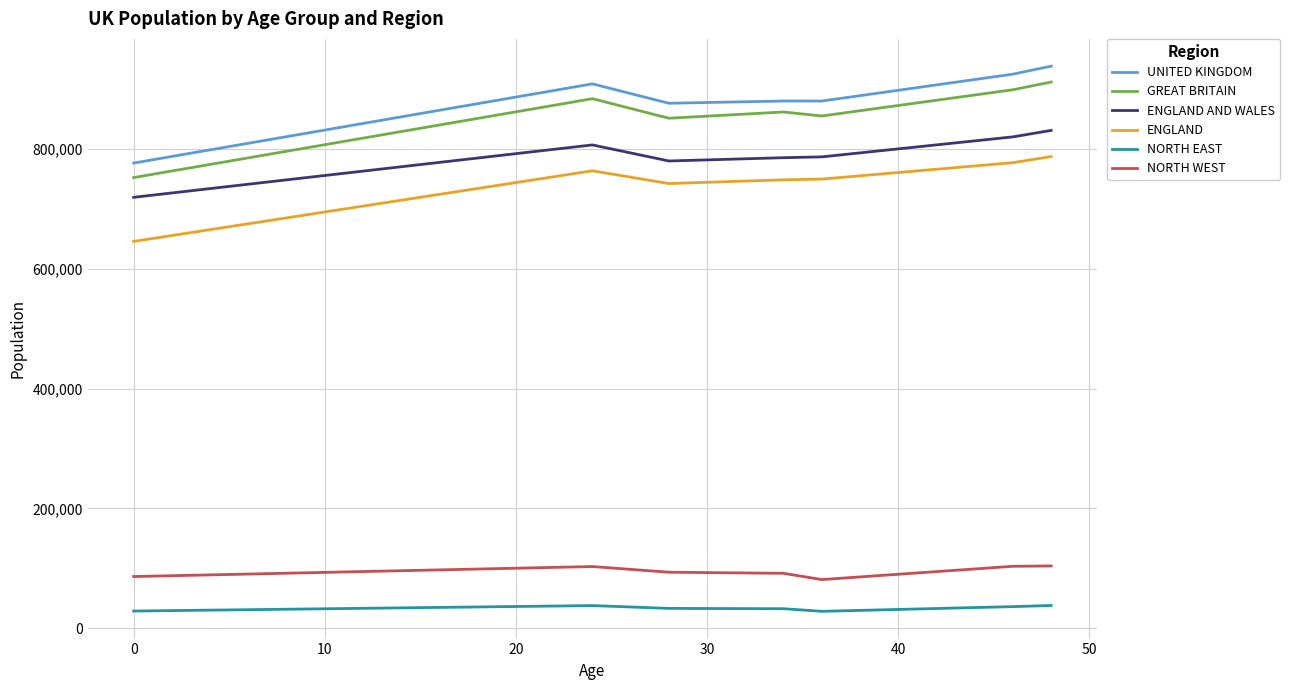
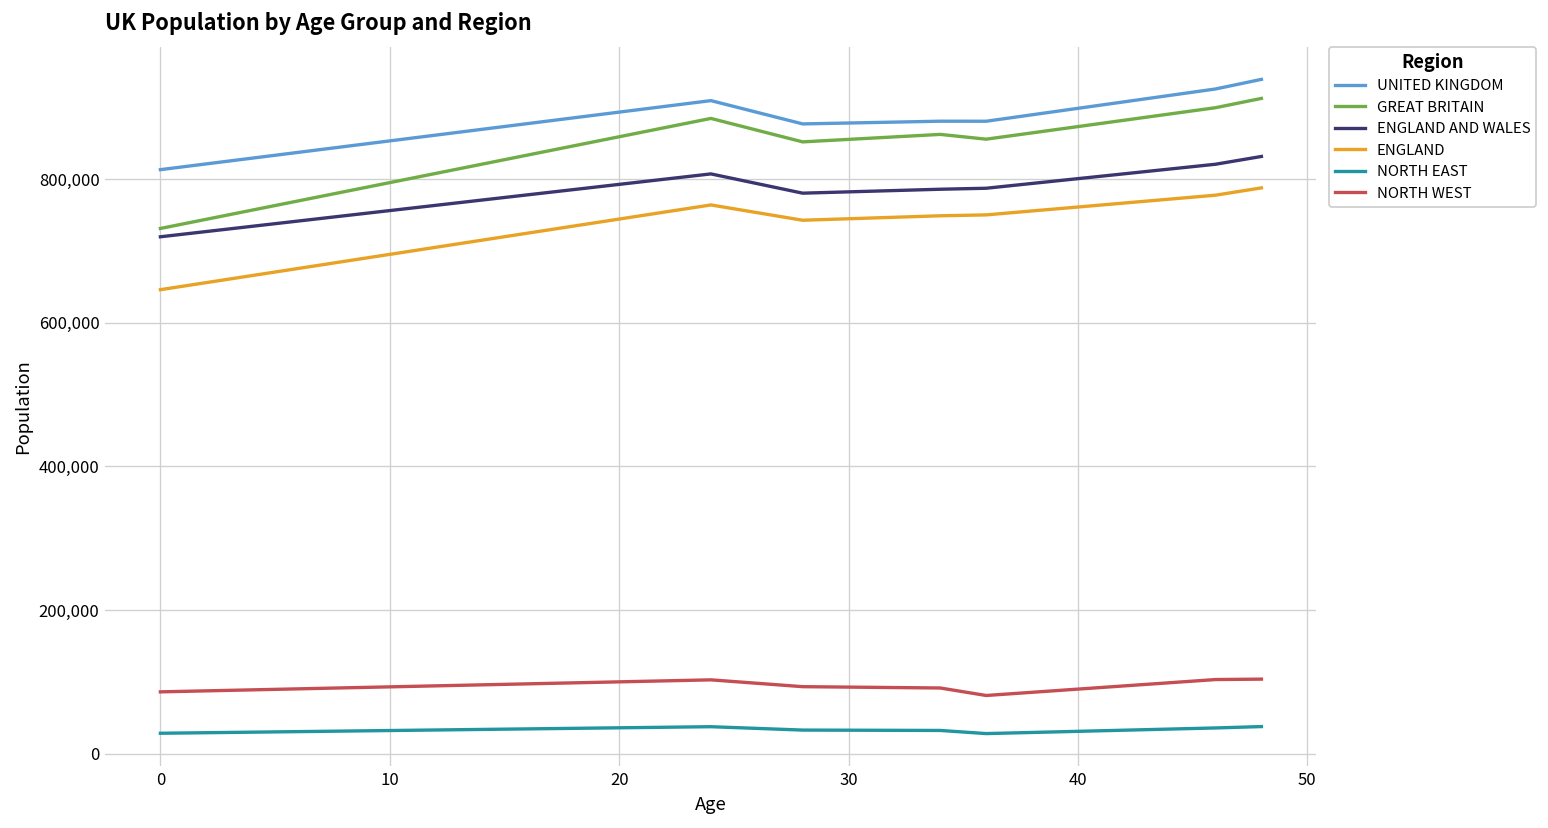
UNITED KINGDOM, 0: 780,000 -> 810,000
GREAT BRITAIN, 0: 750,000 -> 730,000
